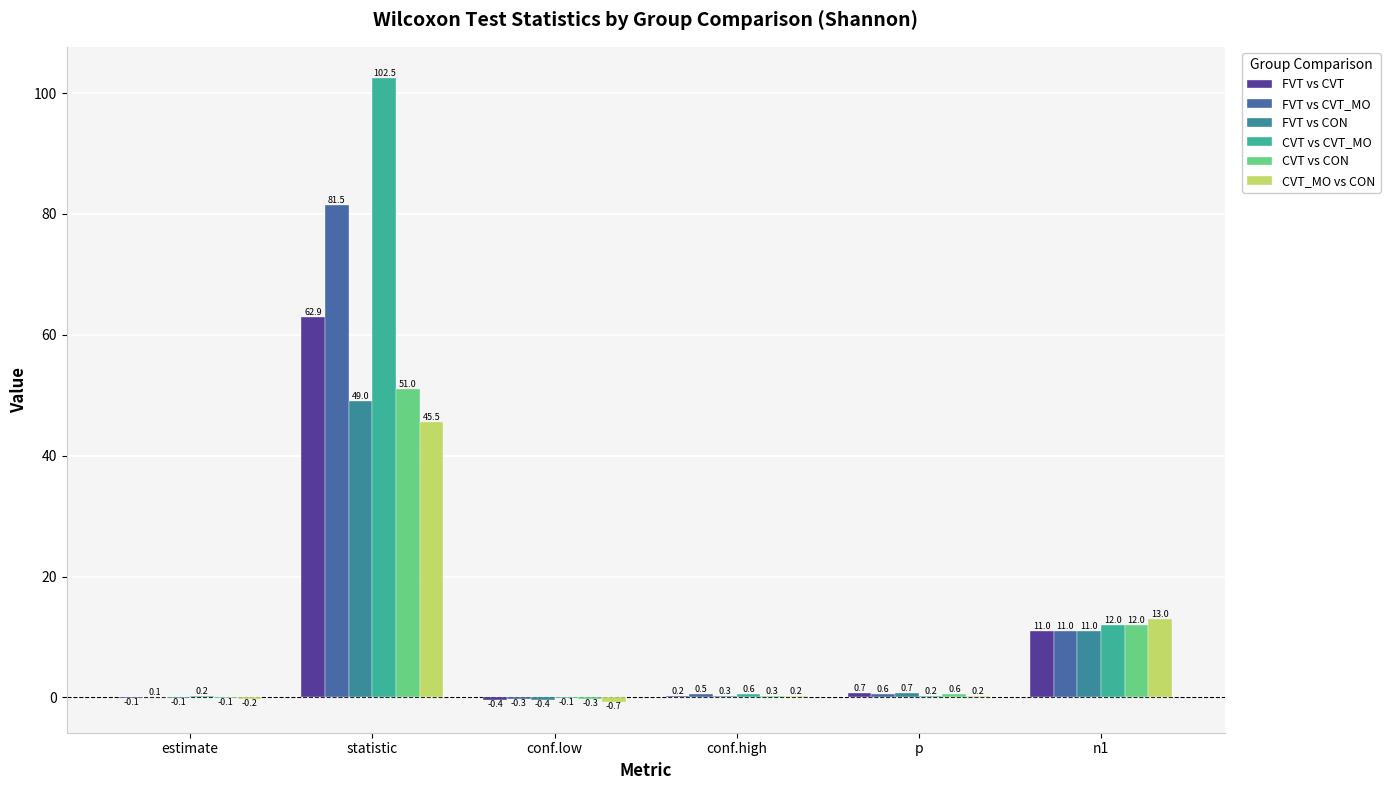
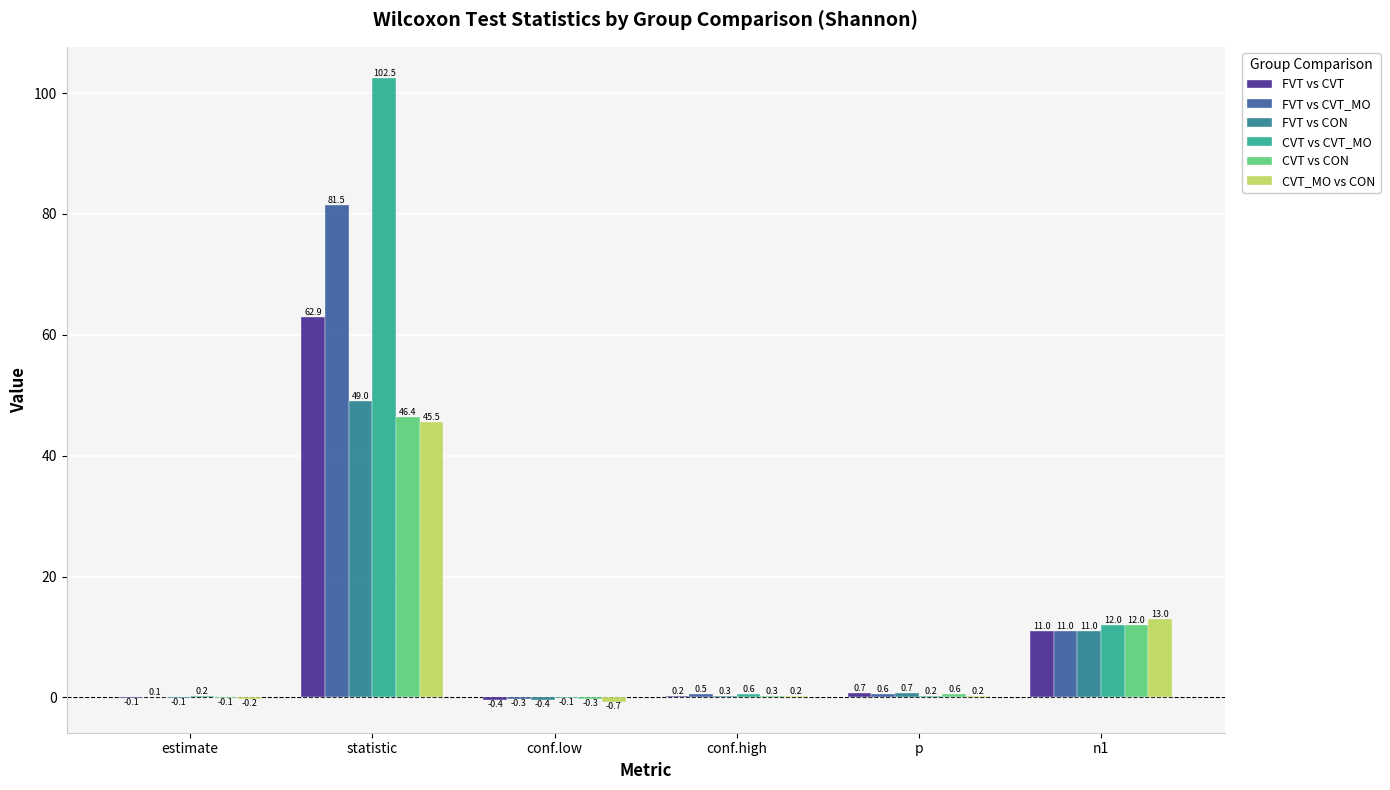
CVT vs CON, statistic: 51.0 -> 46.4
